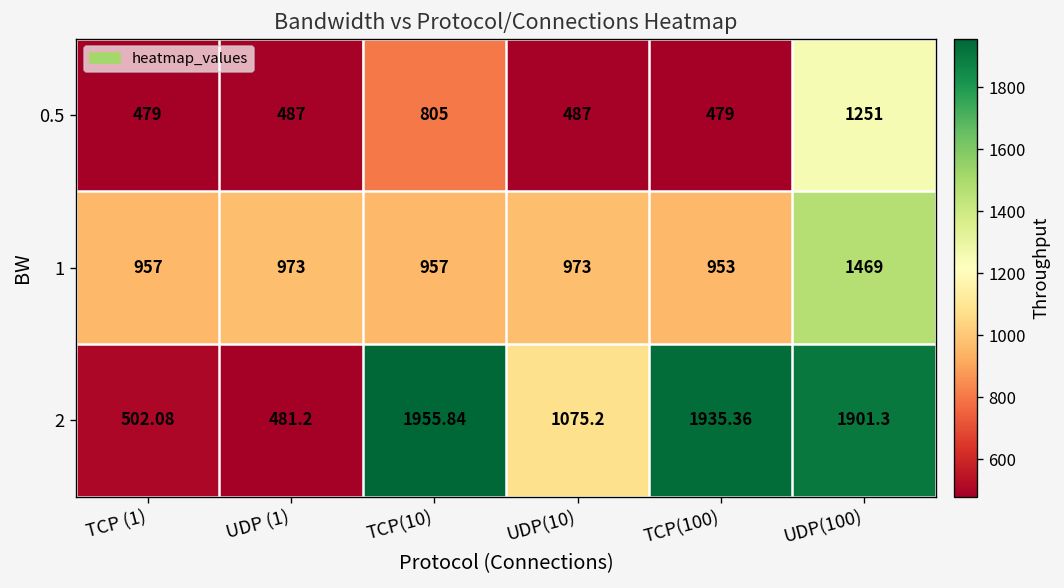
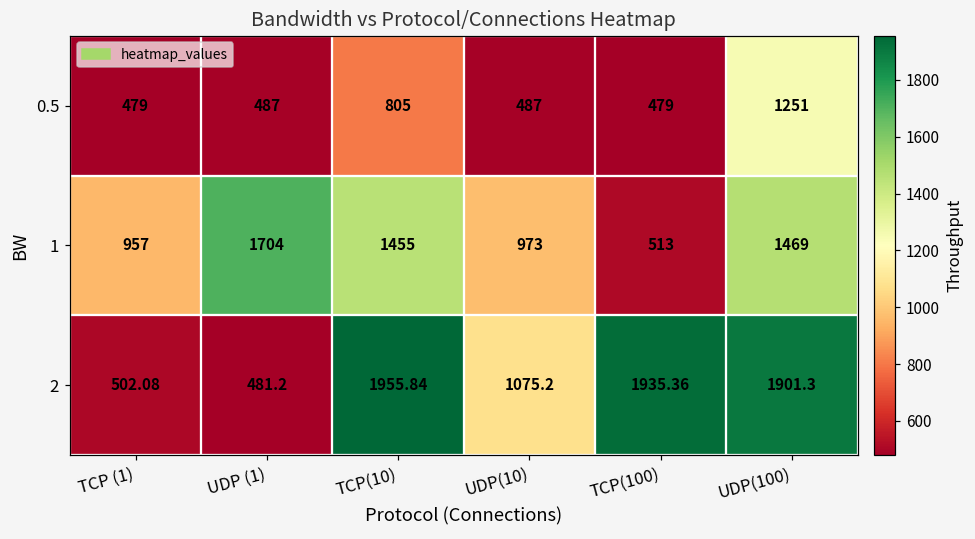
1, UDP (1): 973 -> 1704
1, TCP(10): 957 -> 1455
1, TCP(100): 953 -> 513
